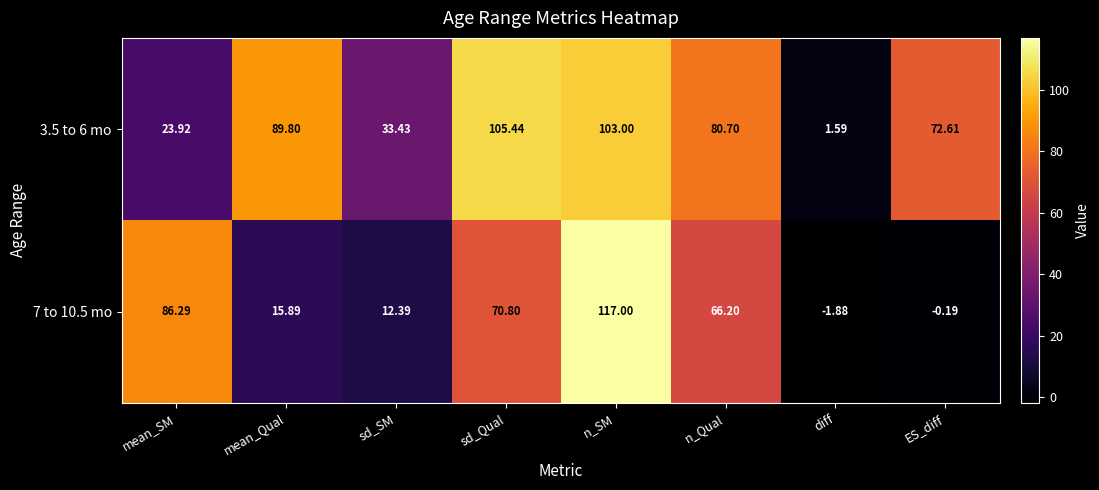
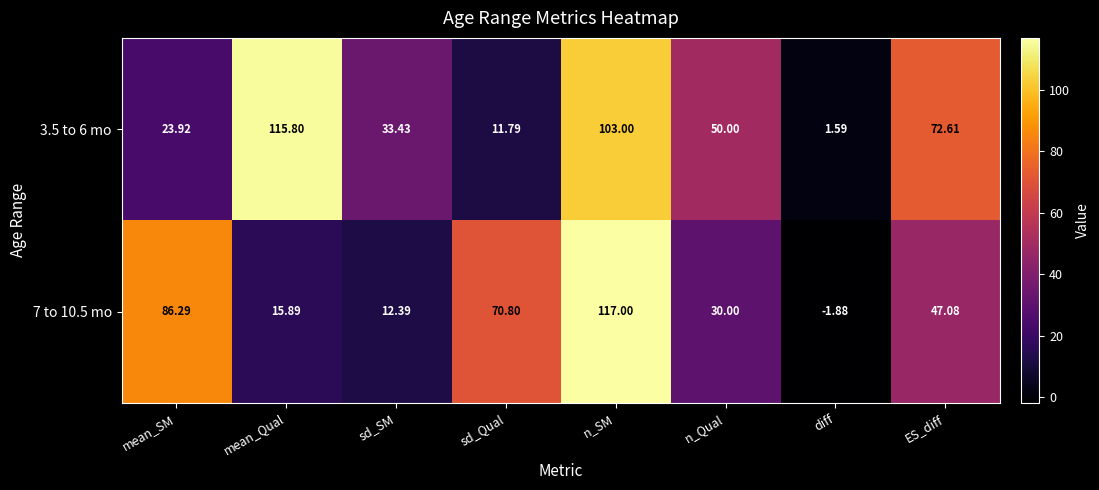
3.5 to 6 mo, mean_Qual: 89.80 -> 115.80
3.5 to 6 mo, sd_Qual: 105.44 -> 11.79
3.5 to 6 mo, n_Qual: 80.70 -> 50.00
7 to 10.5 mo, n_Qual: 66.20 -> 30.00
7 to 10.5 mo, ES_diff: -0.19 -> 47.08
